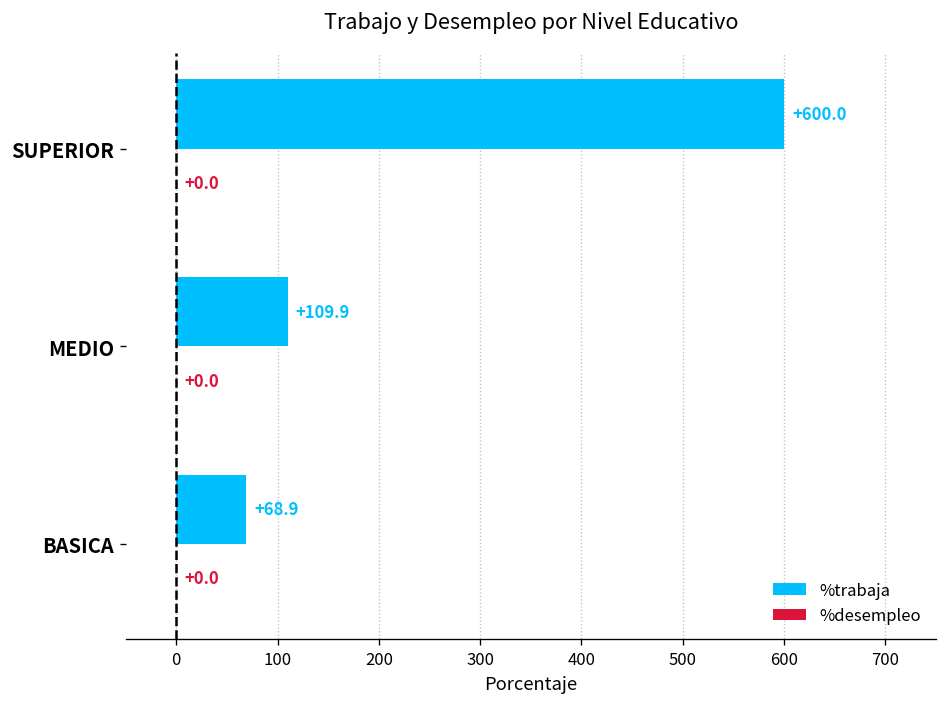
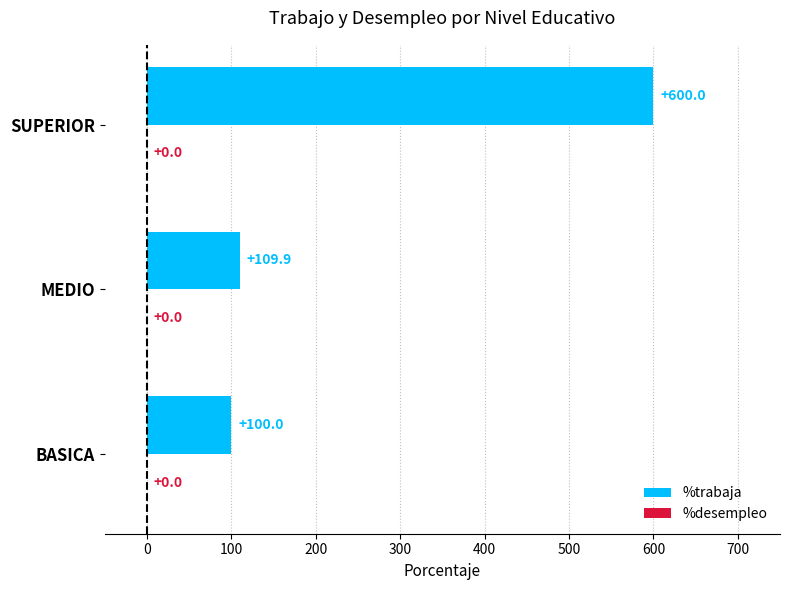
%trabaja, BASICA: +68.9 -> +100.0
